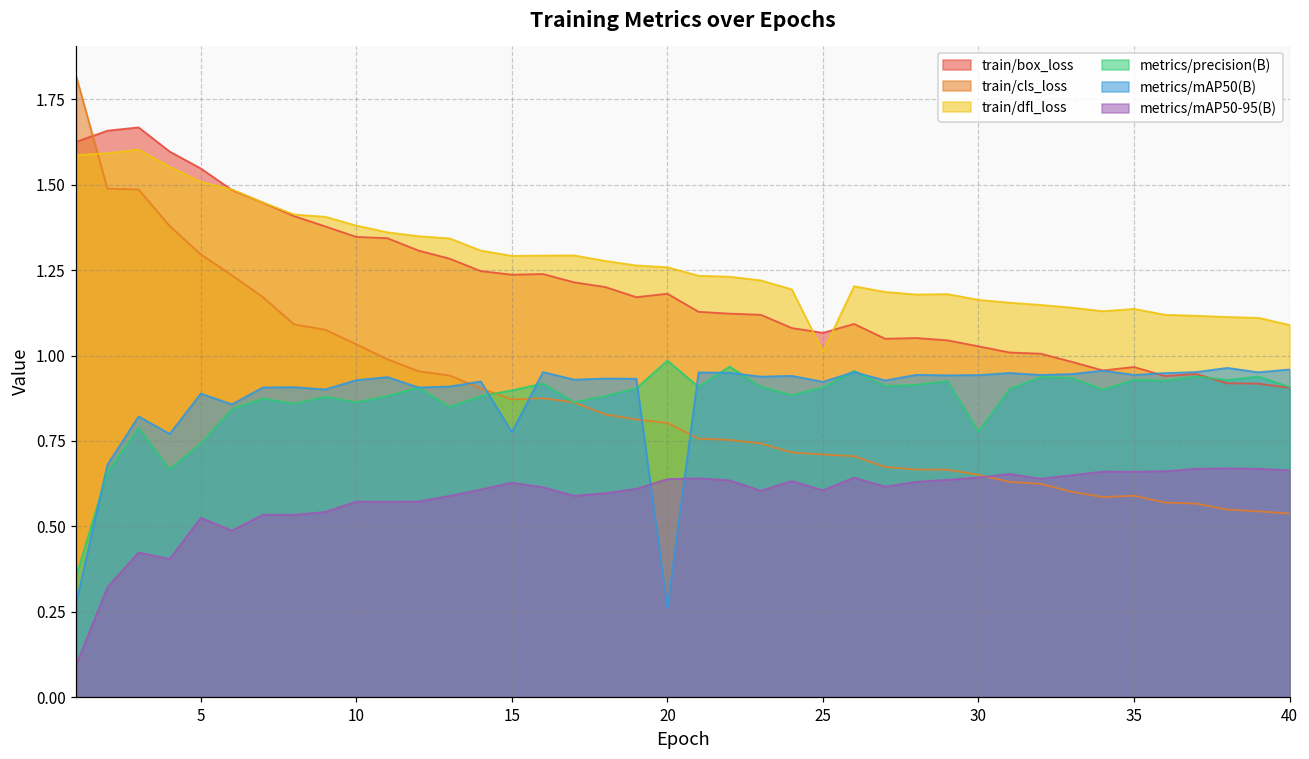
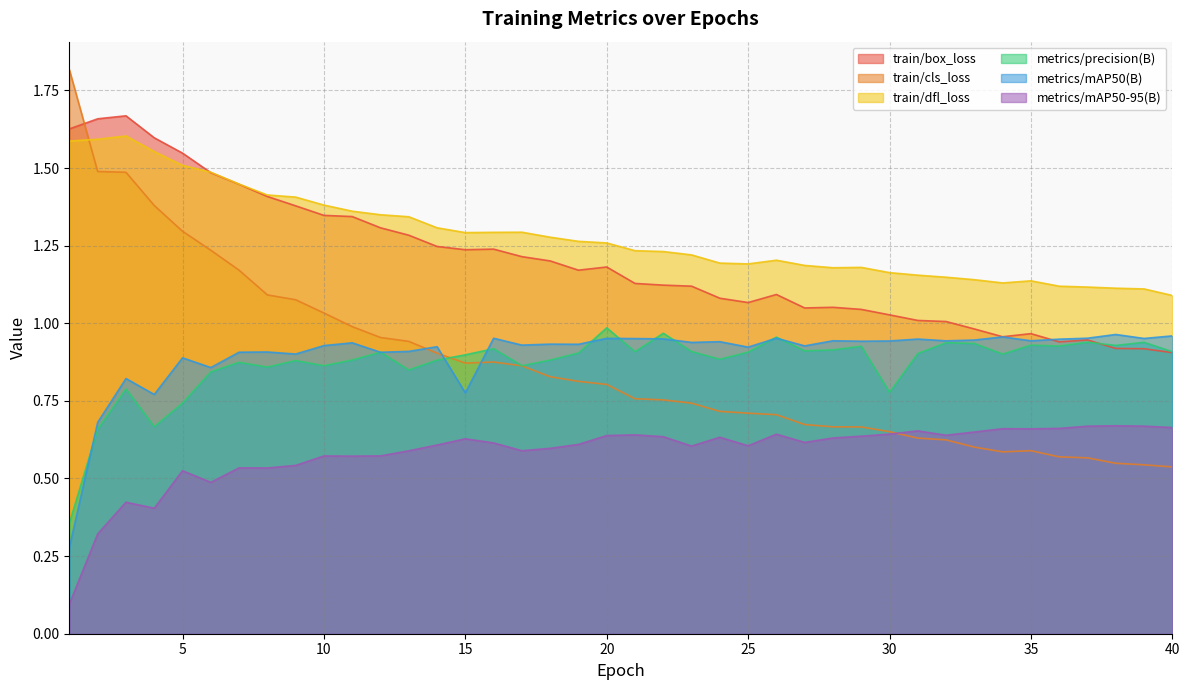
metrics/mAP50(B), 20: 0.26 -> 0.95
train/dfl_loss, 25: 1.01 -> 1.19
